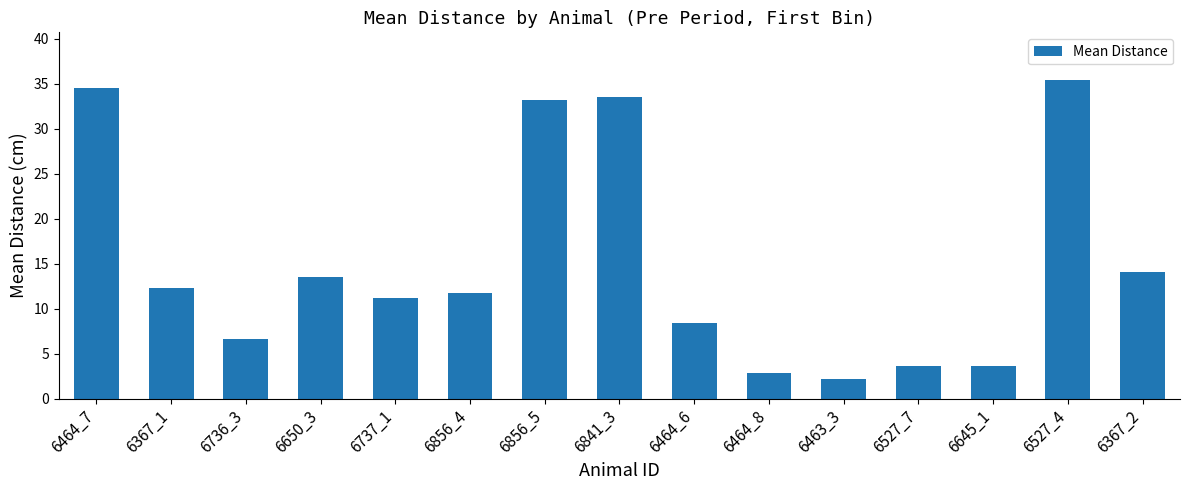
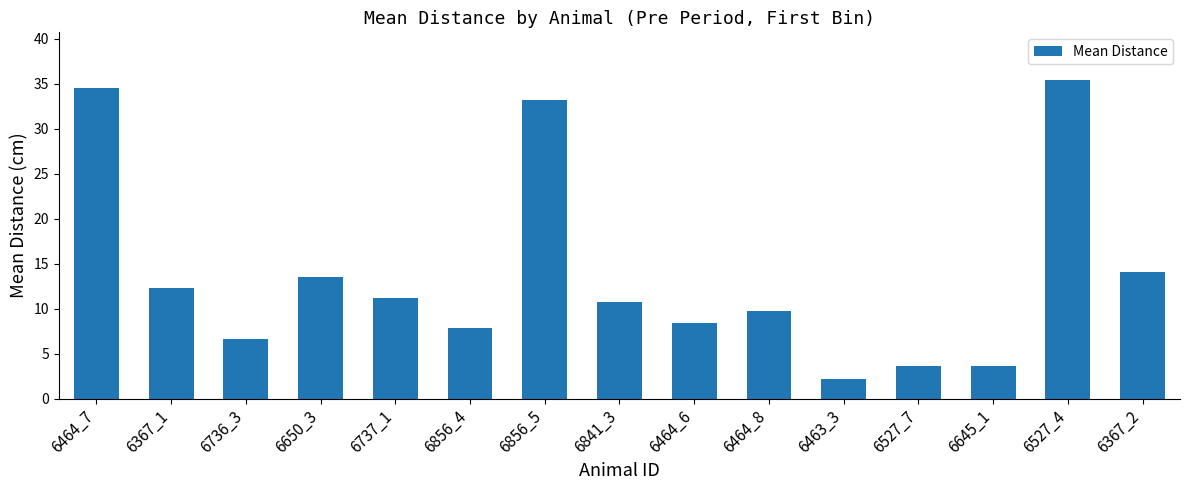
6856_4: 12 -> 8
6841_3: 33 -> 11
6464_8: 3 -> 10
